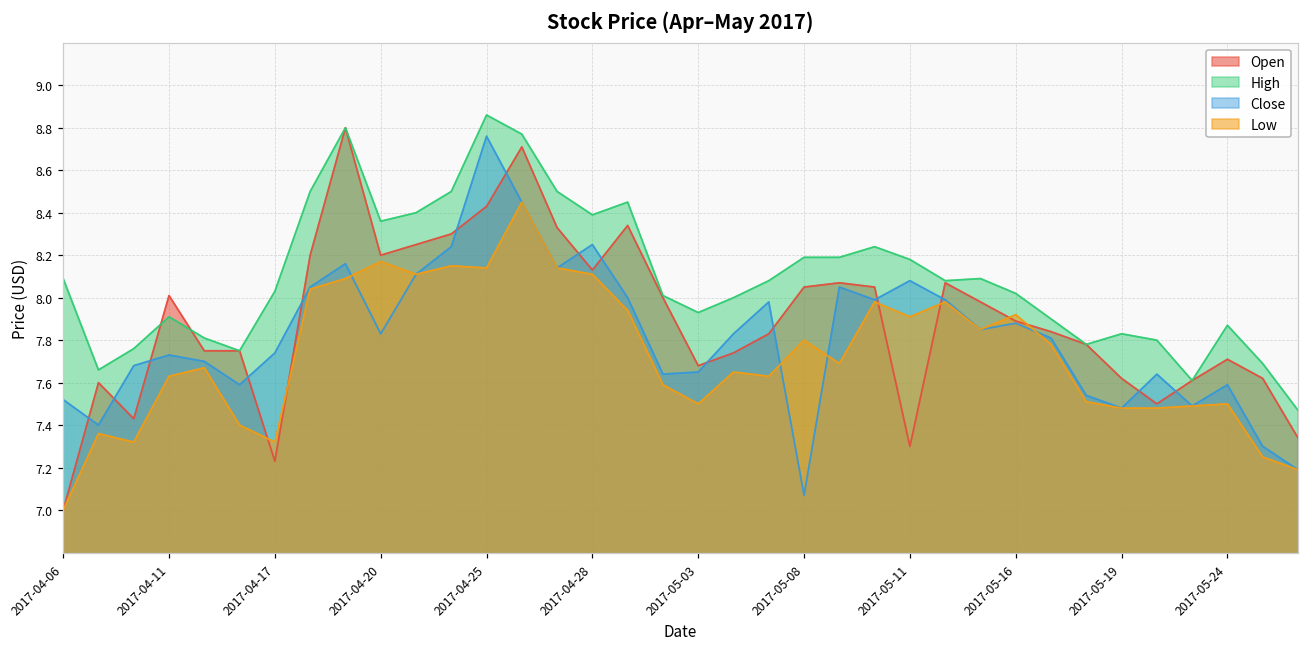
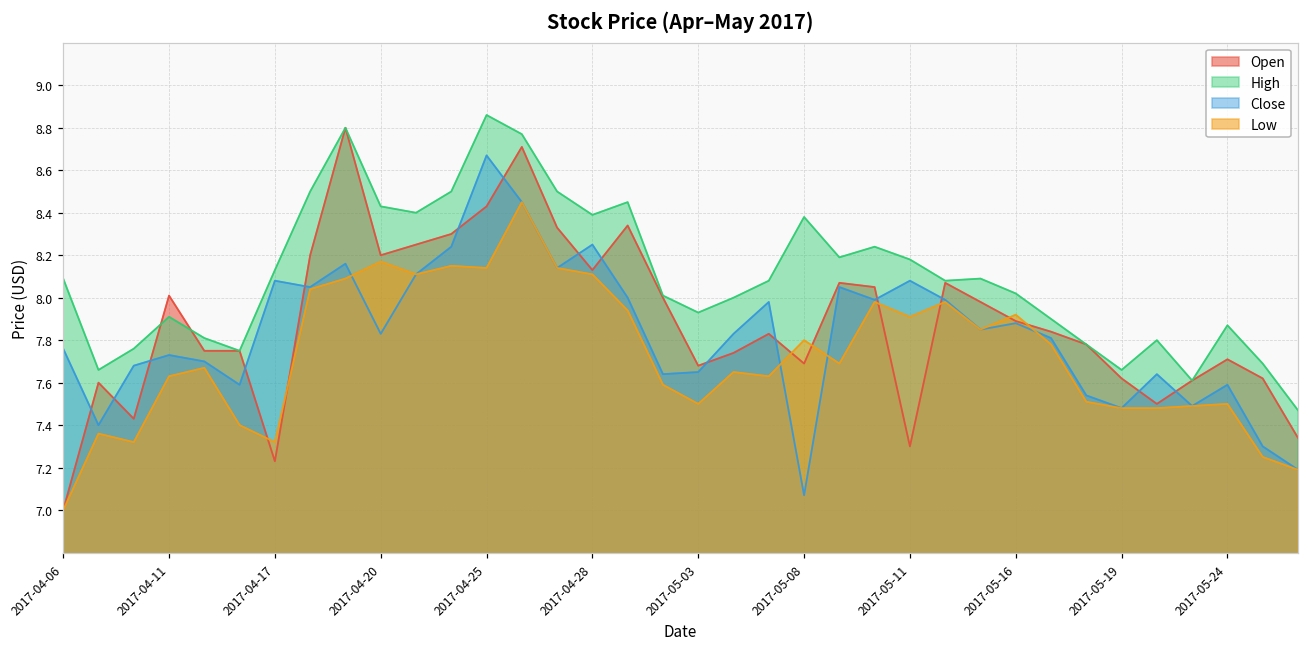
Close, 2017-04-06: 7.52 -> 7.76
High, 2017-04-17: 8.03 -> 8.13
Close, 2017-04-17: 7.74 -> 8.08
High, 2017-04-20: 8.36 -> 8.43
Close, 2017-04-25: 8.76 -> 8.67
Open, 2017-05-08: 8.05 -> 7.69
High, 2017-05-08: 8.19 -> 8.38
High, 2017-05-19: 7.83 -> 7.66
